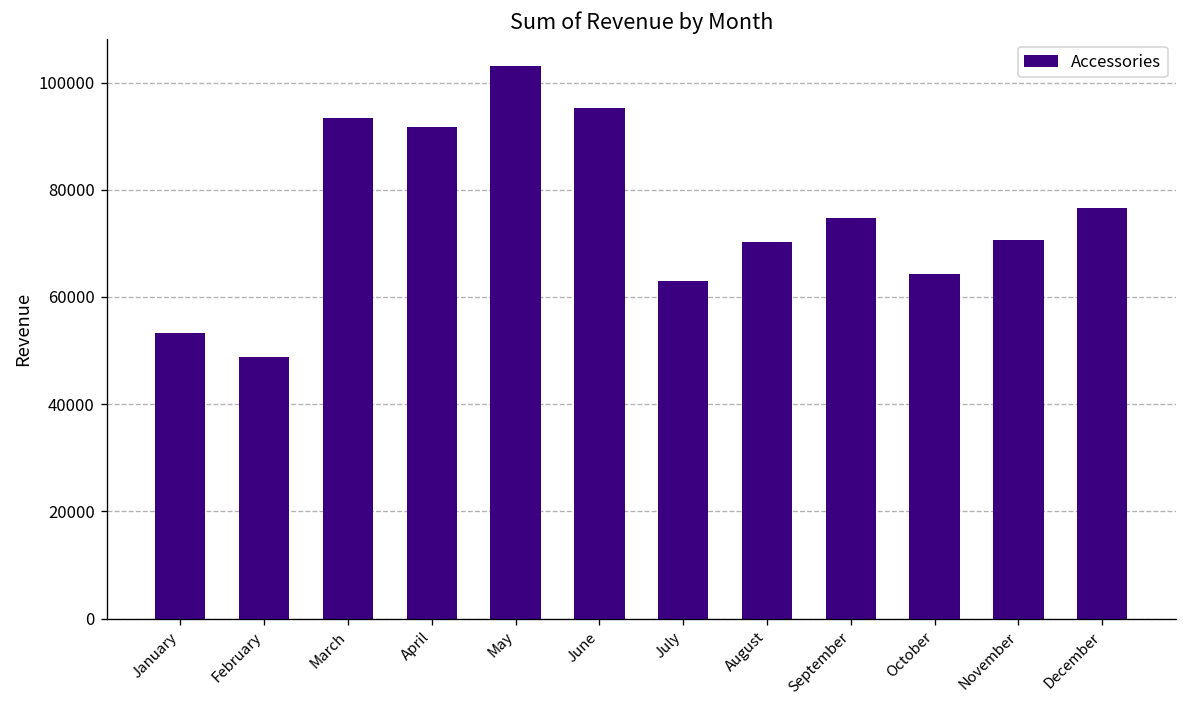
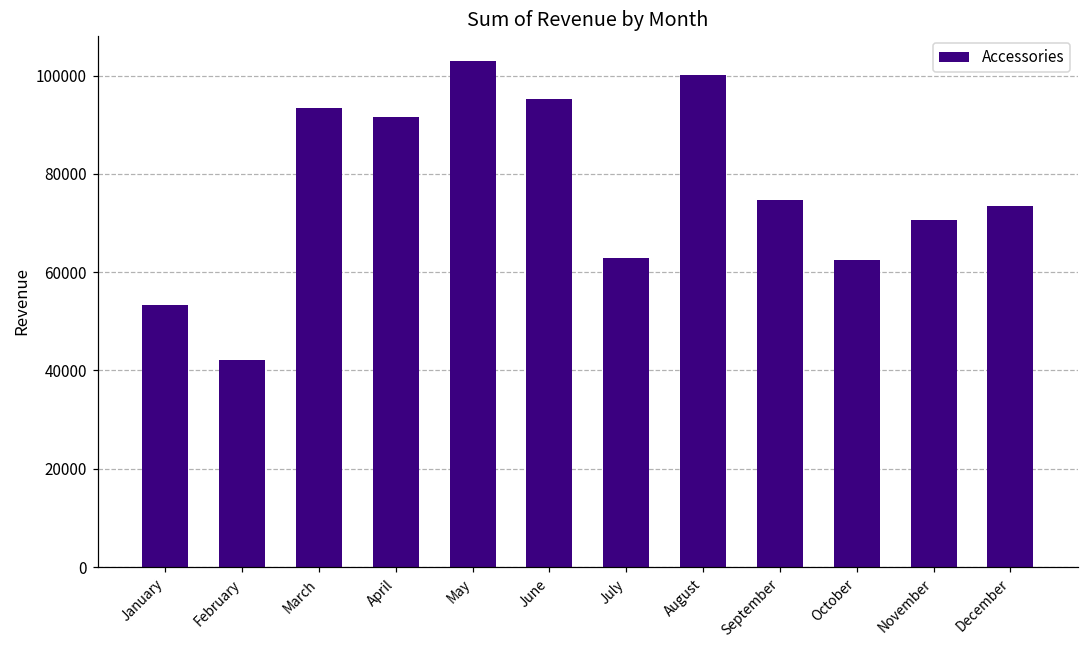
February: 49000 -> 42000
August: 70000 -> 100000
October: 64000 -> 63000
December: 77000 -> 73000
